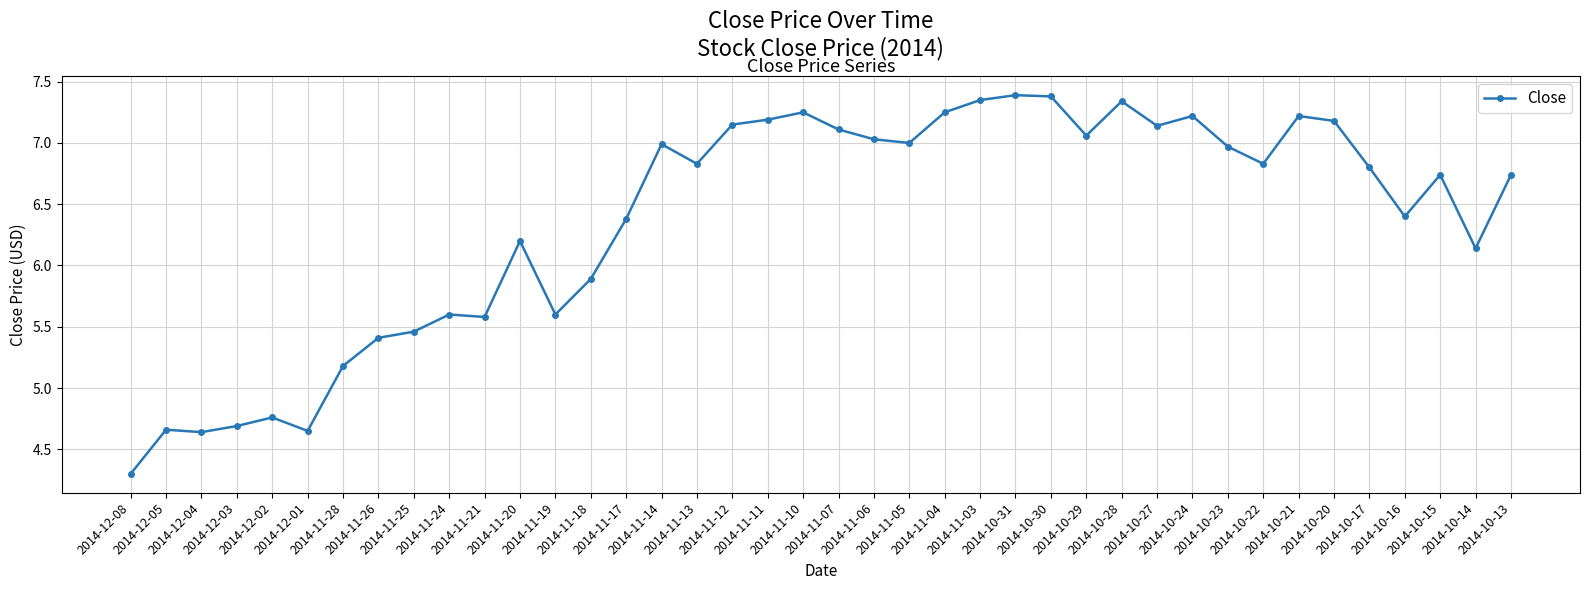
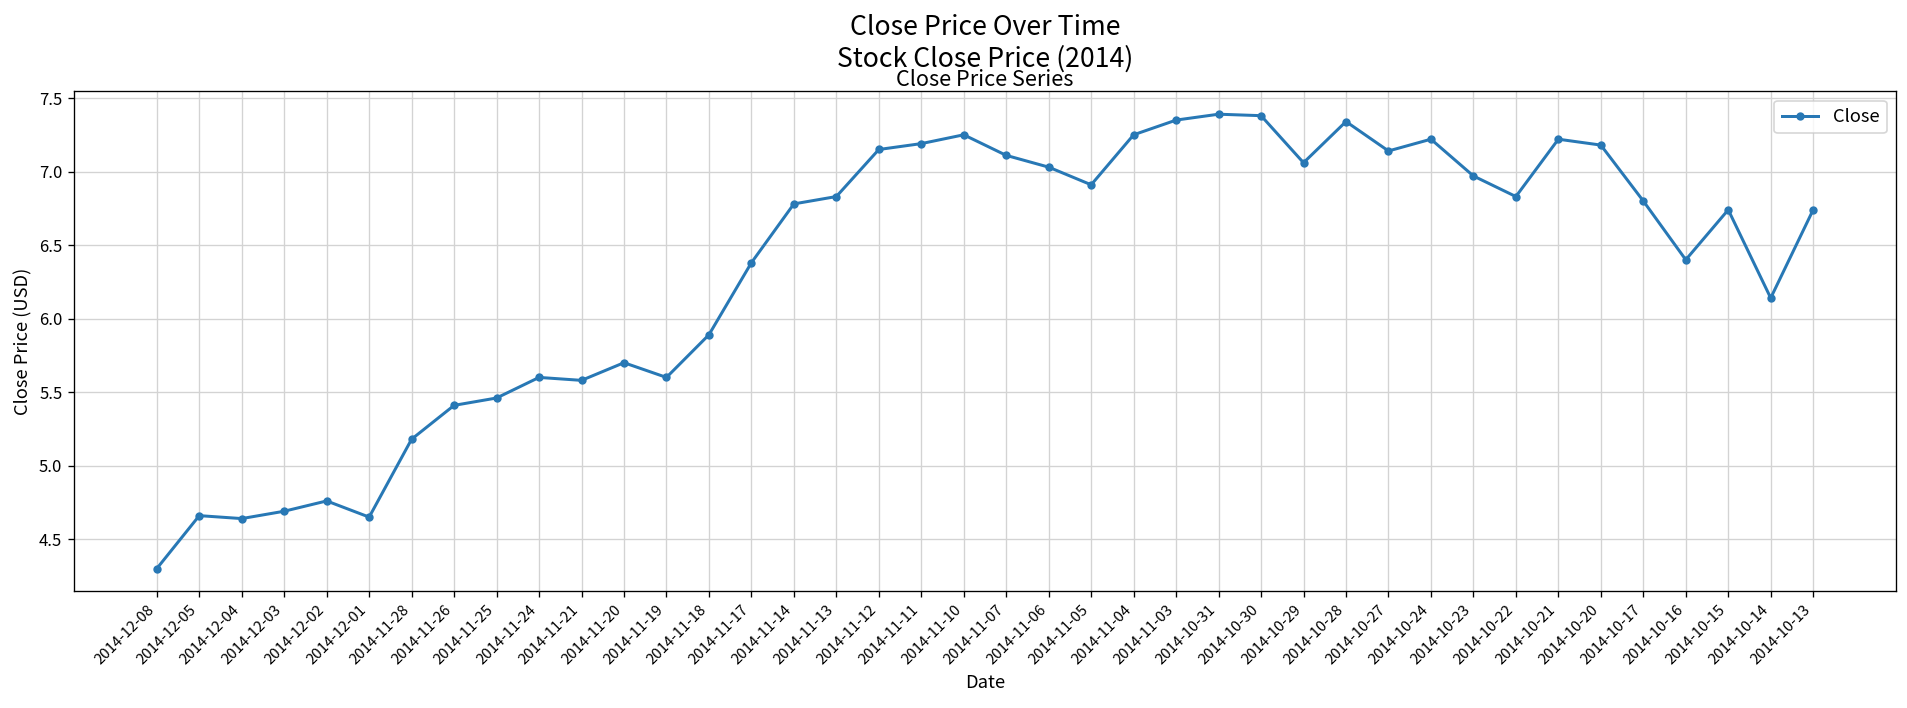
2014-11-20: 6.2 -> 5.7
2014-11-14: 6.99 -> 6.78
2014-11-05: 7.00 -> 6.91
